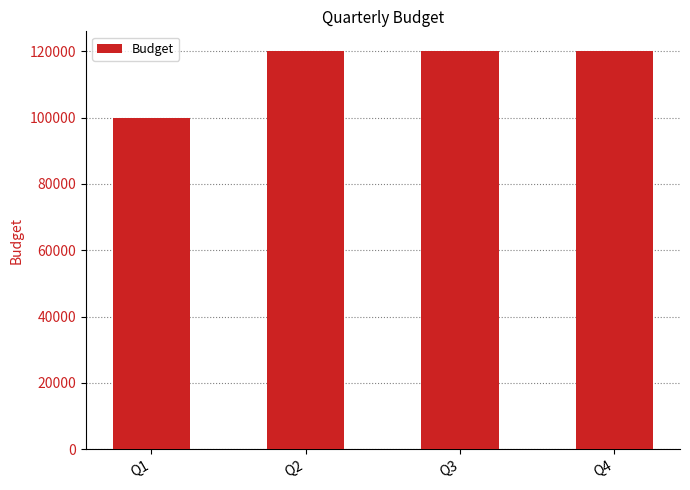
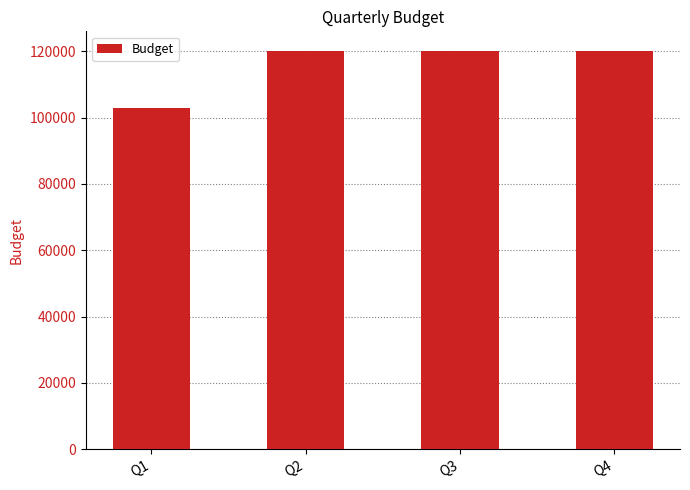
Q1: 100000 -> 103000
